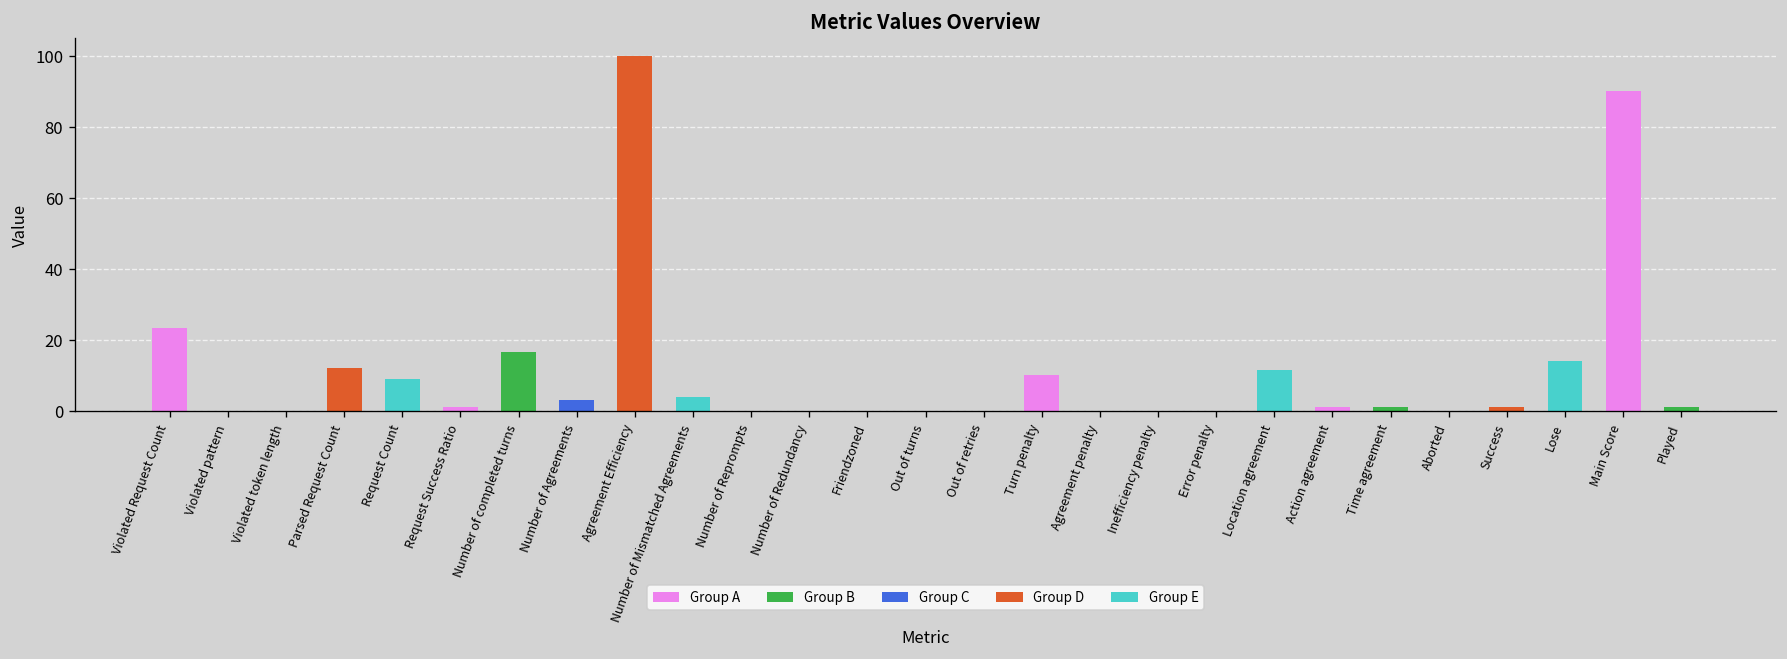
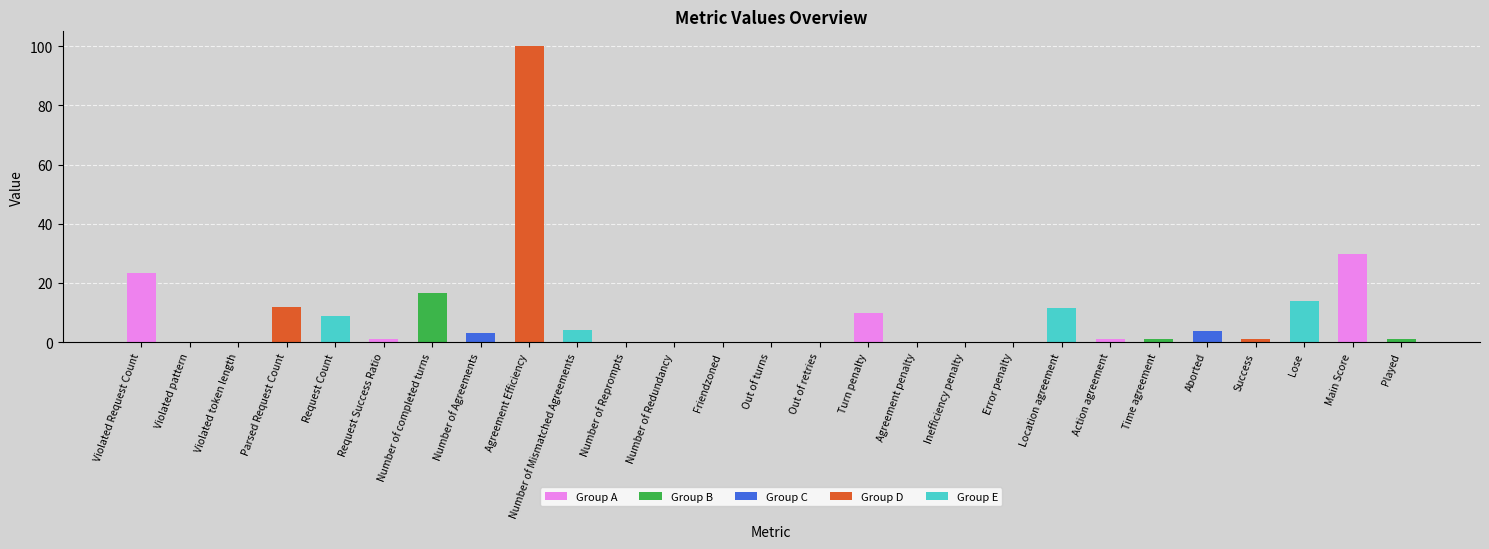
Aborted: 0 -> 4
Main Score: 90 -> 30
